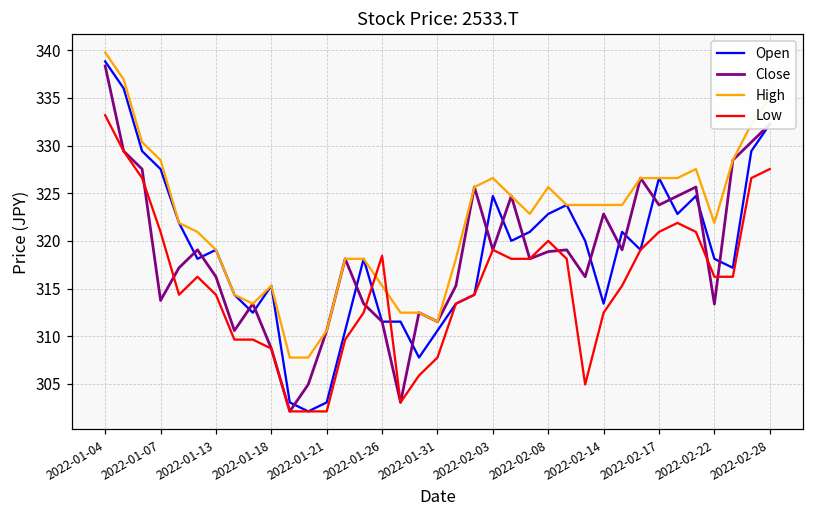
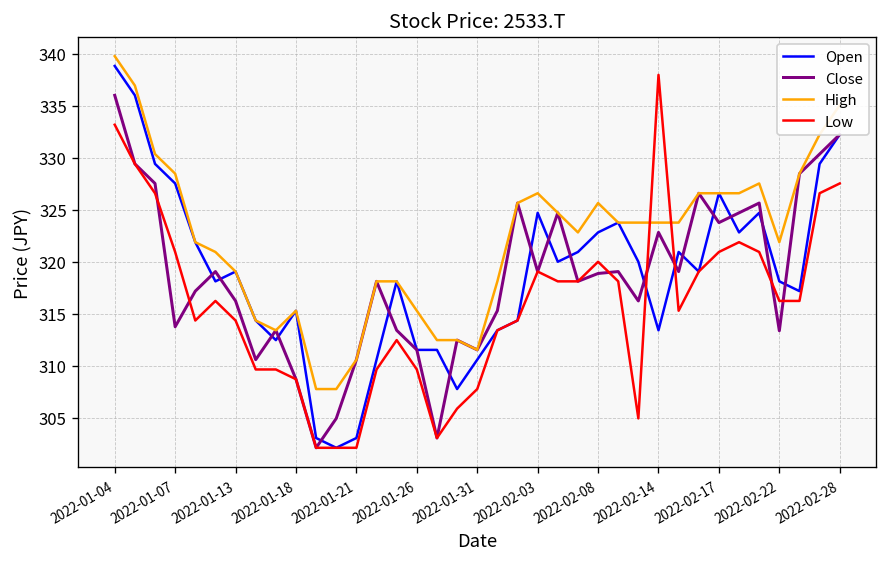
Close, 2022-01-04: 338 -> 336
Low, 2022-01-26: 318 -> 310
Low, 2022-02-14: 312 -> 338
